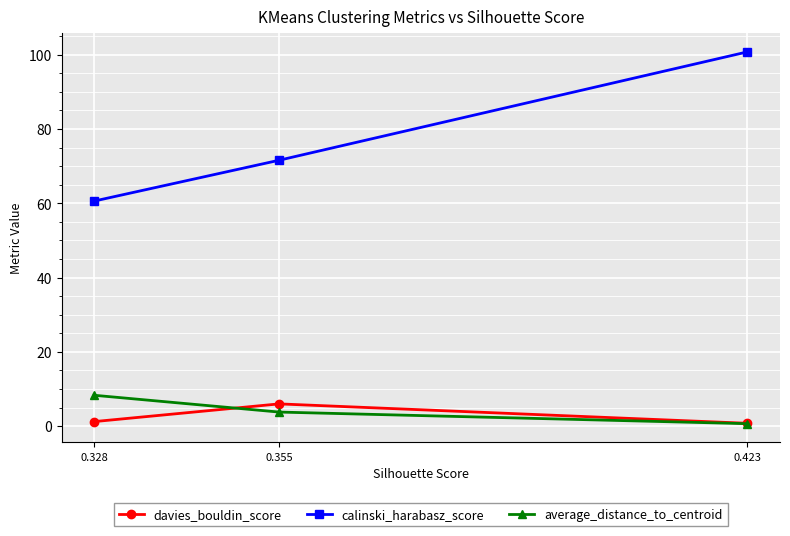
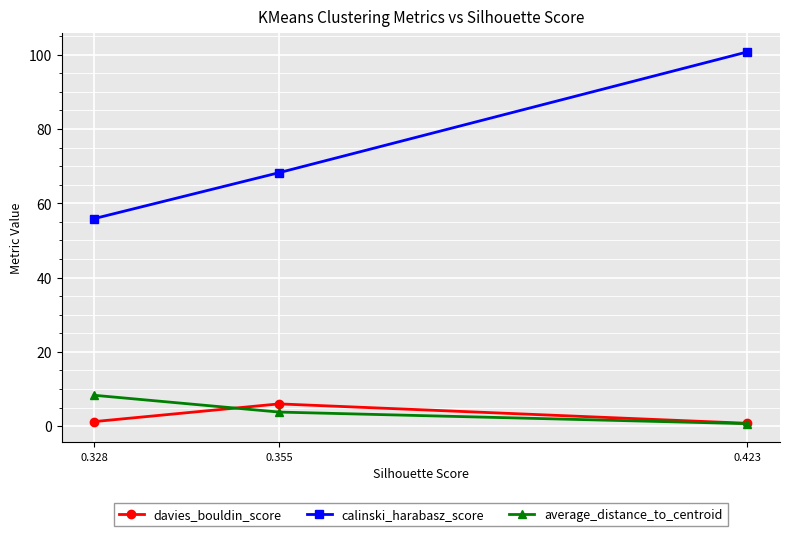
calinski_harabasz_score, 0.328: 61 -> 56
calinski_harabasz_score, 0.355: 72 -> 68
